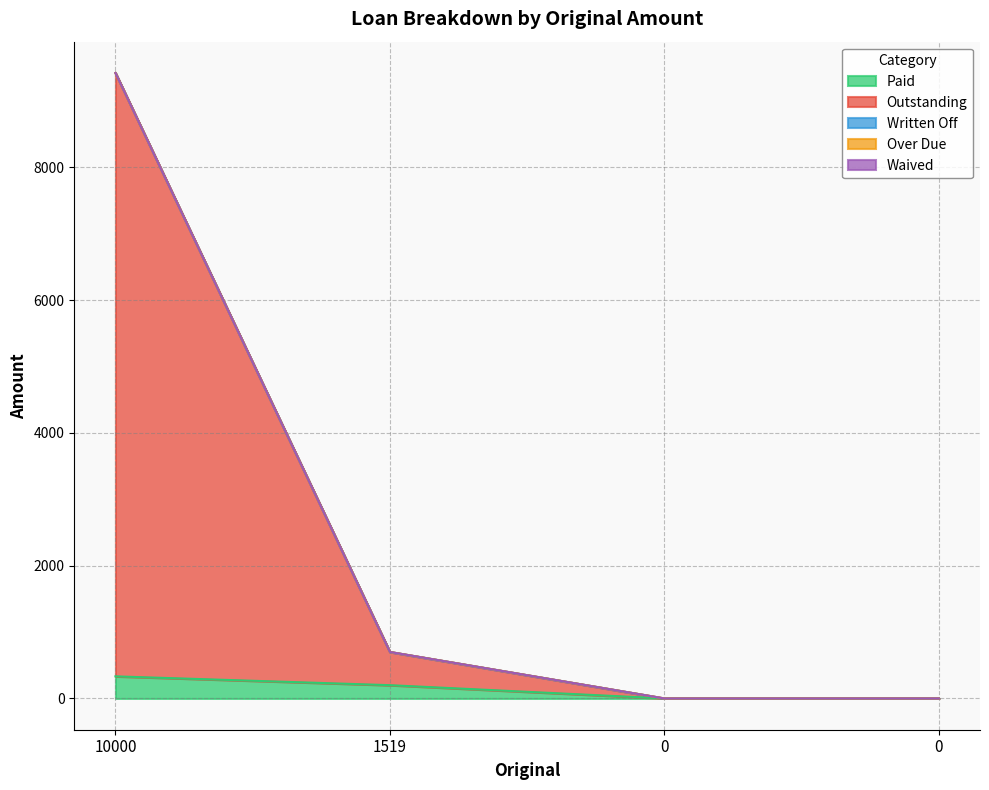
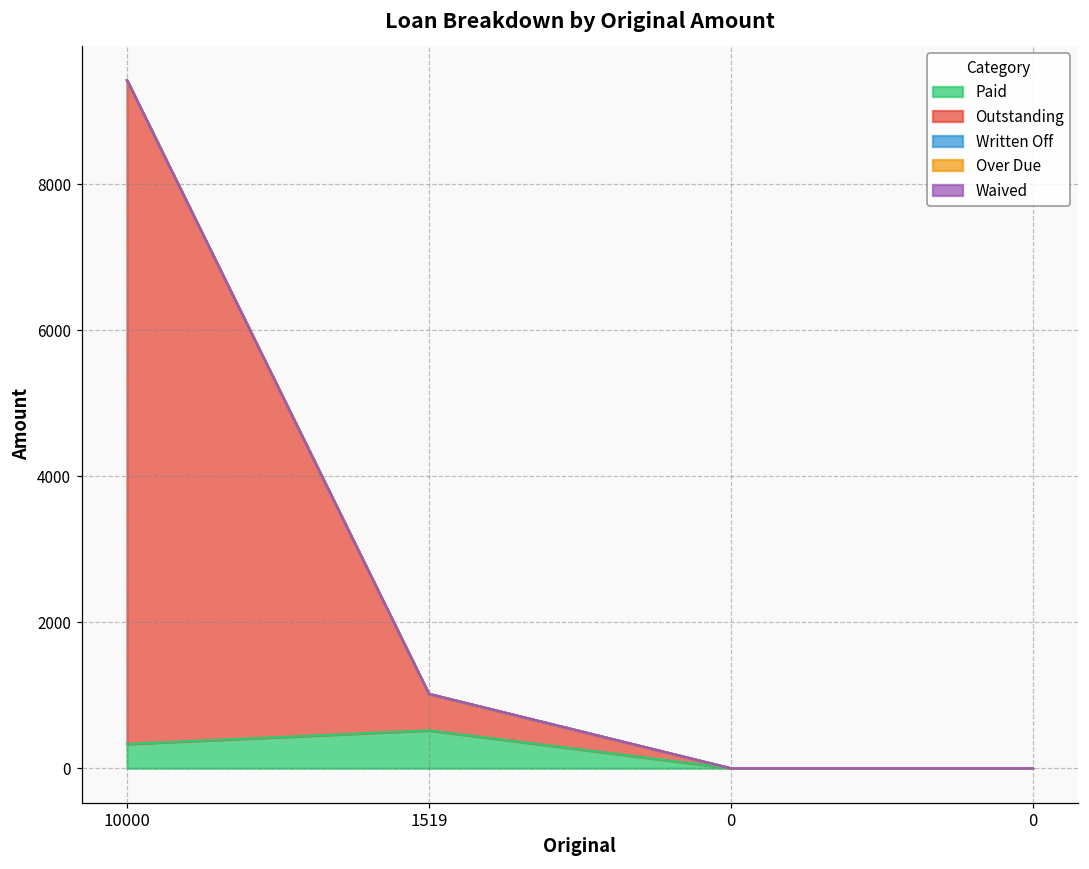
Paid, 1519: 200 -> 500
